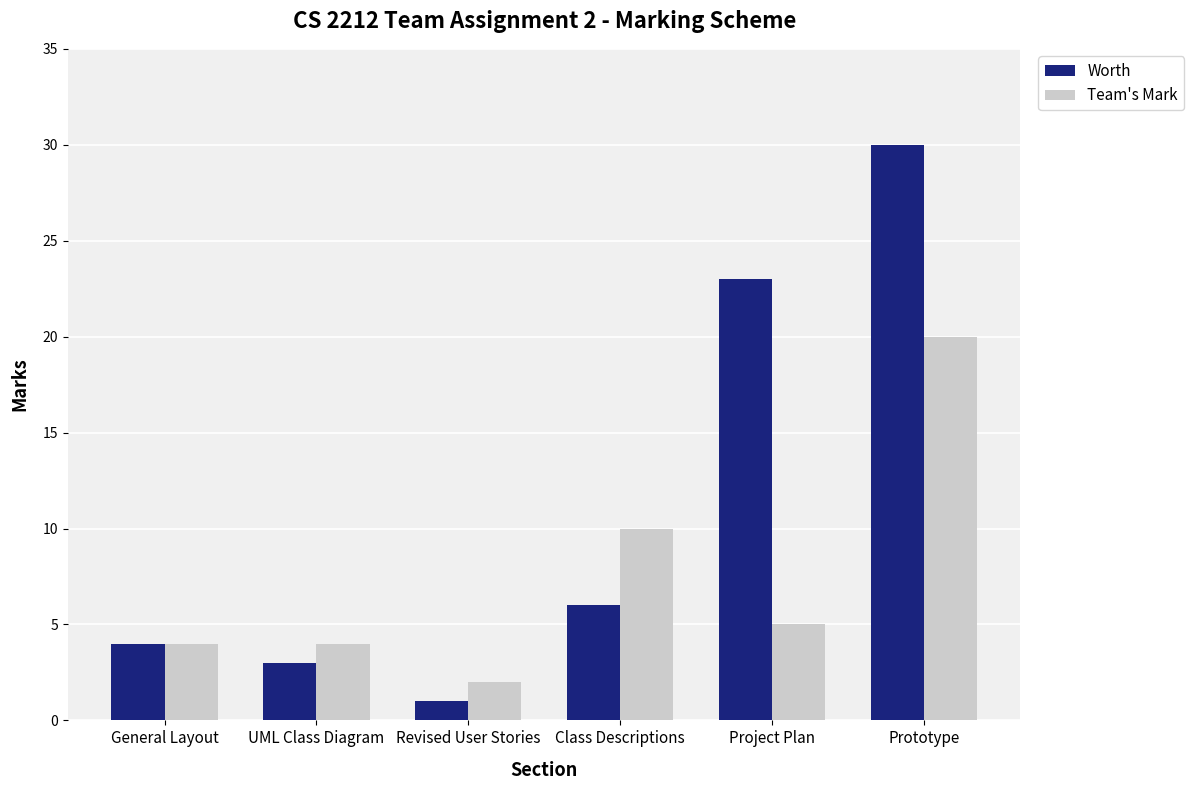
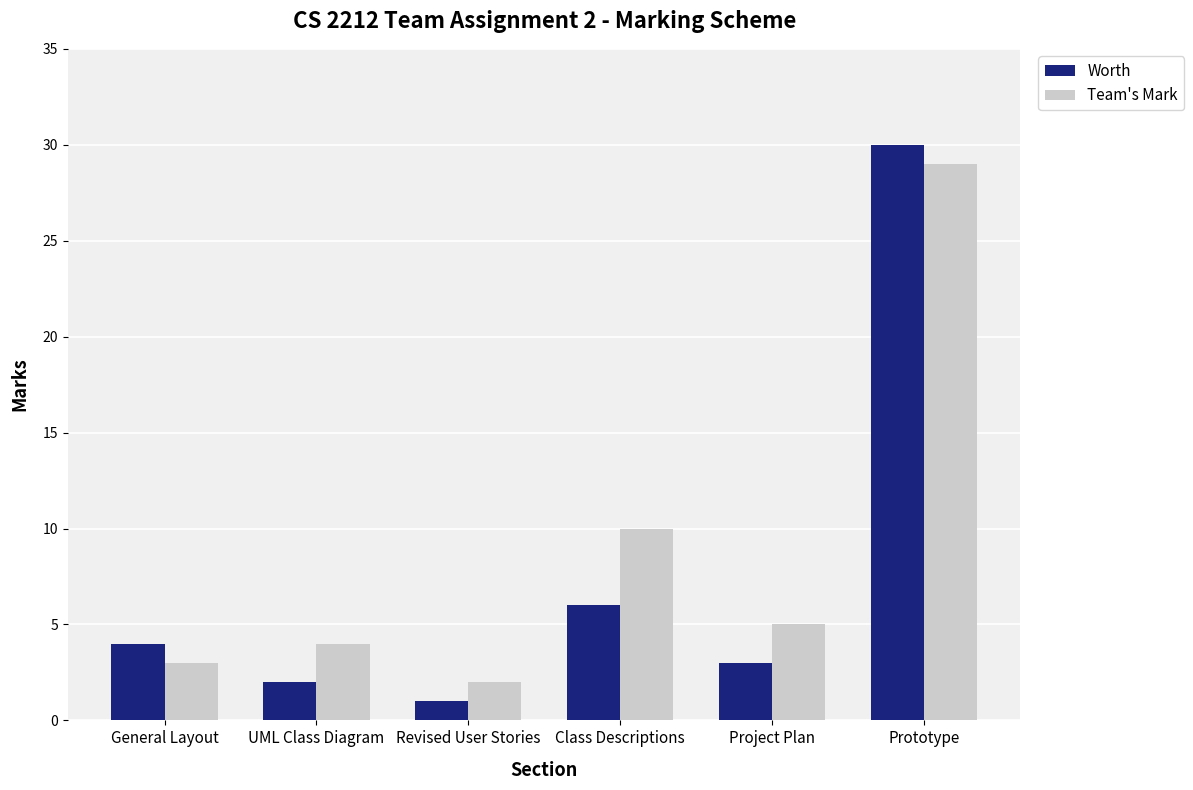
Team's Mark, General Layout: 4 -> 3
Worth, UML Class Diagram: 3 -> 2
Worth, Project Plan: 23 -> 3
Team's Mark, Prototype: 20 -> 29
